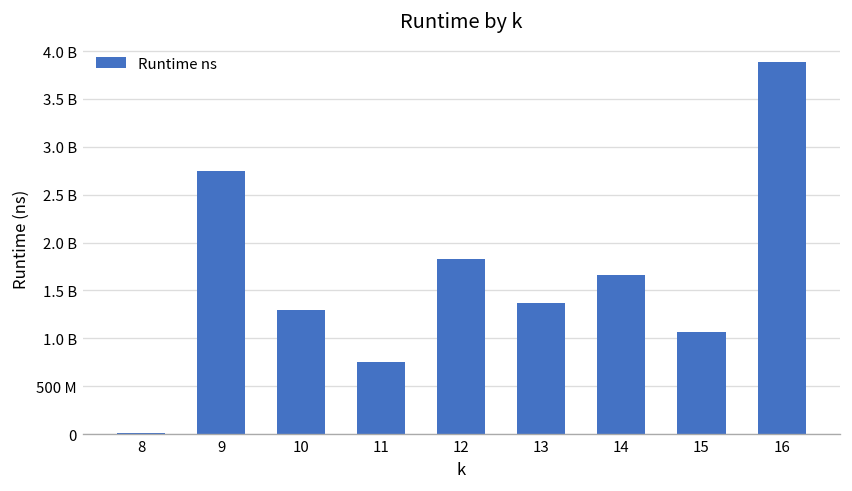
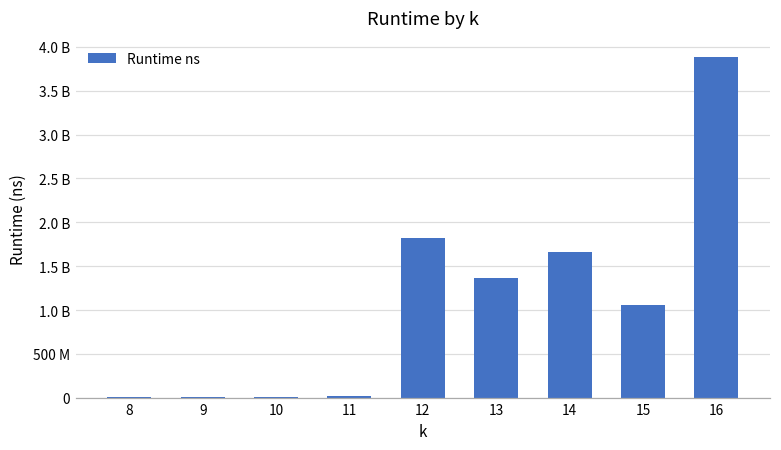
9: 2700000000 -> 0
10: 1300000000 -> 0
11: 800000000 -> 0
